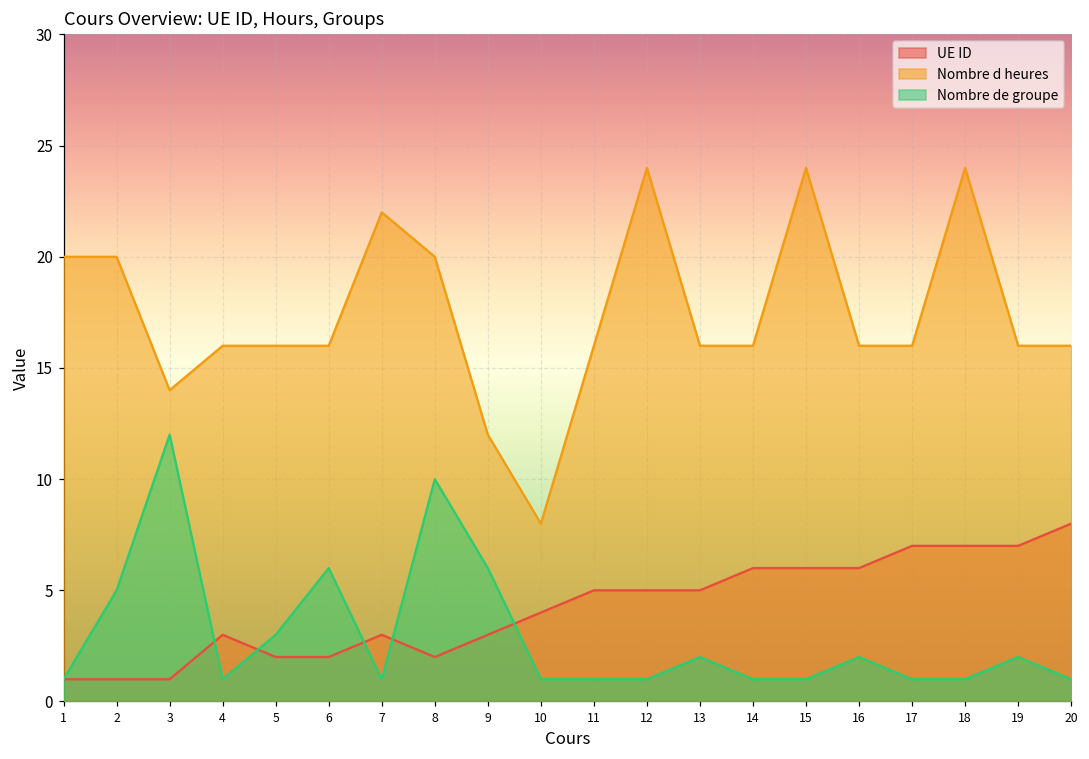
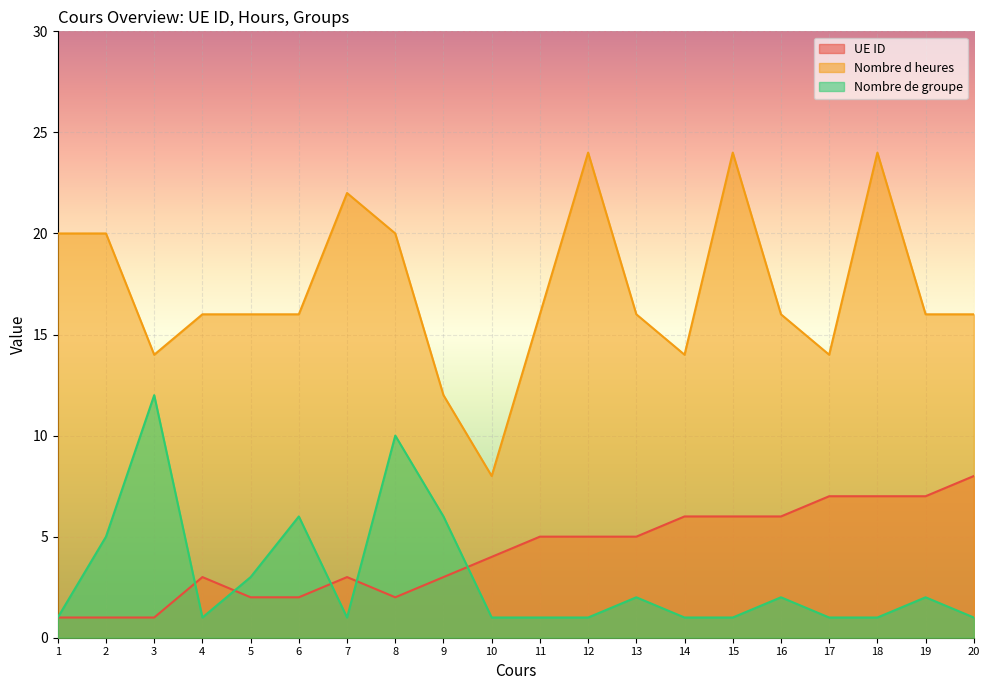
Nombre d heures, 14: 16 -> 14
Nombre d heures, 17: 16 -> 14
